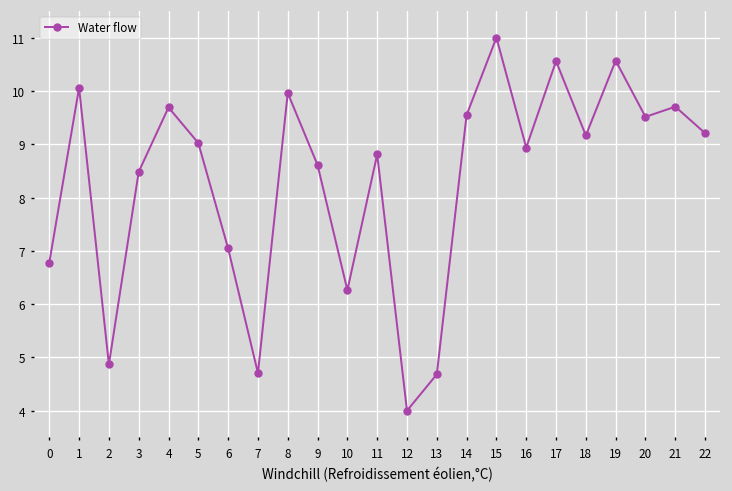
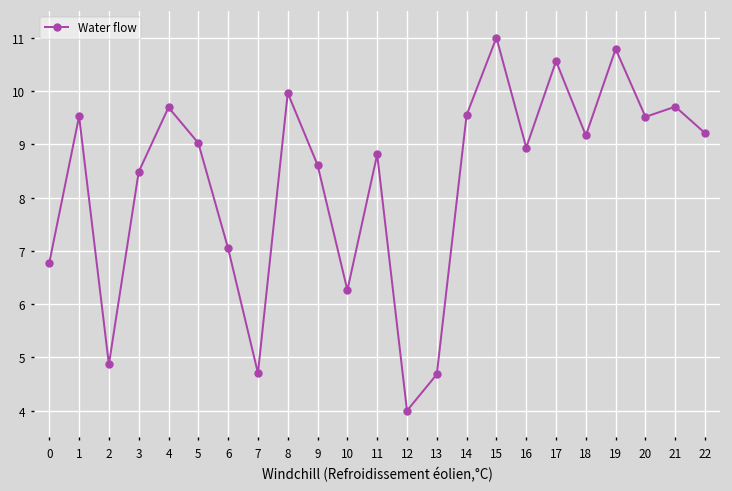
1: 10.1 -> 9.5
19: 10.6 -> 10.8
